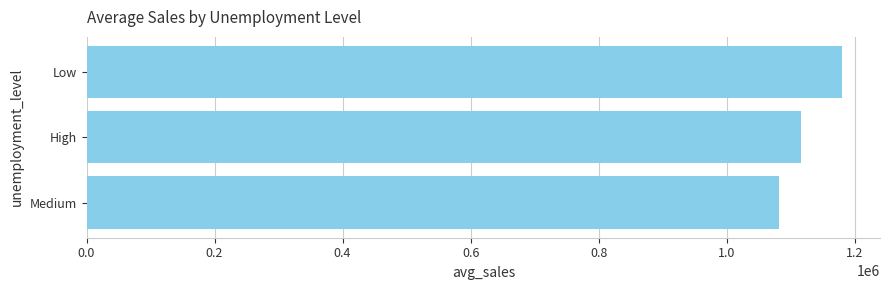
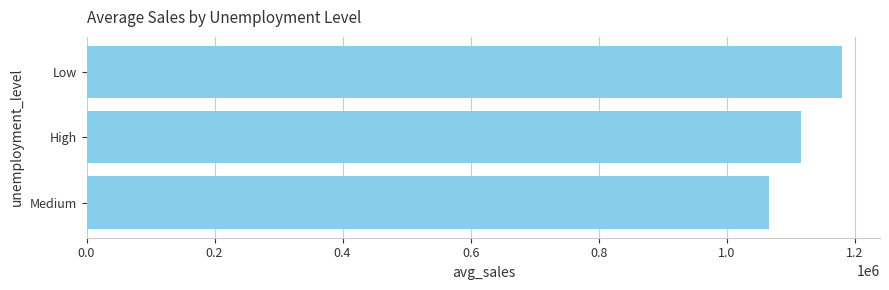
Medium: 1080000 -> 1070000
